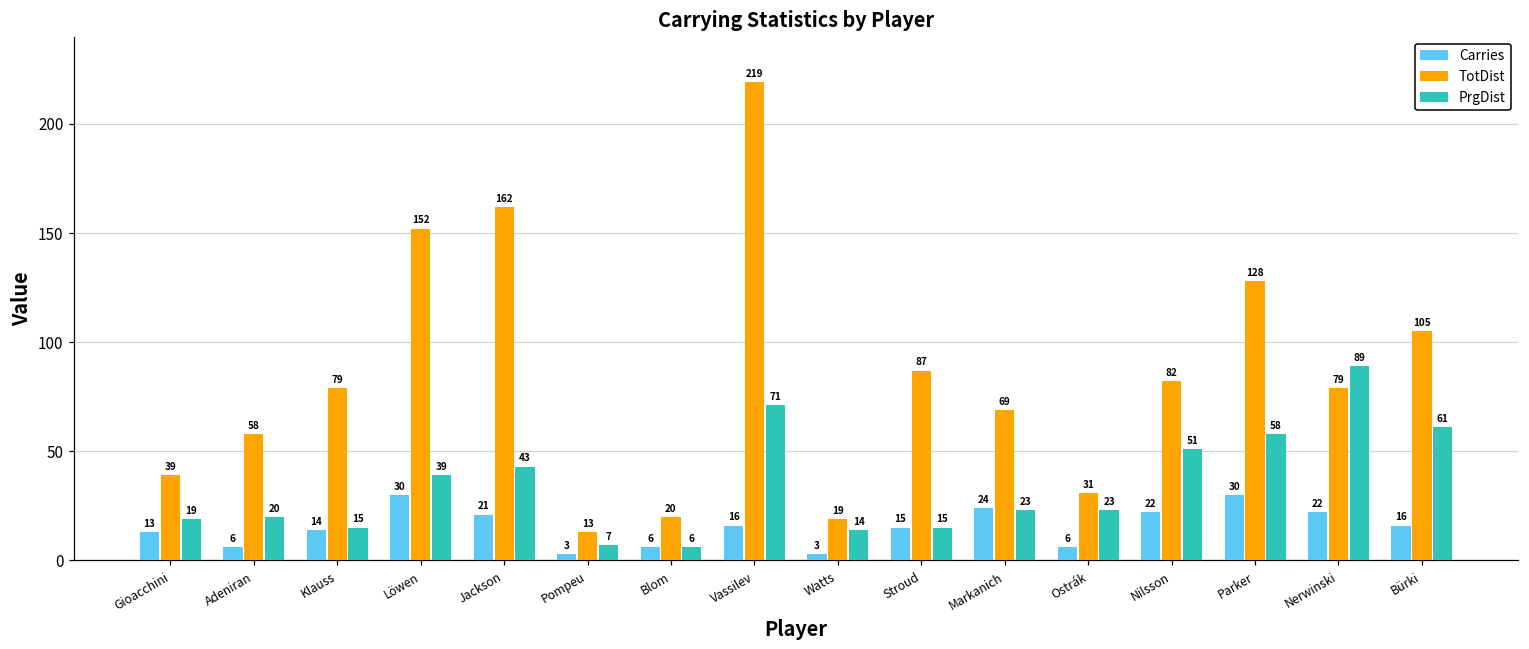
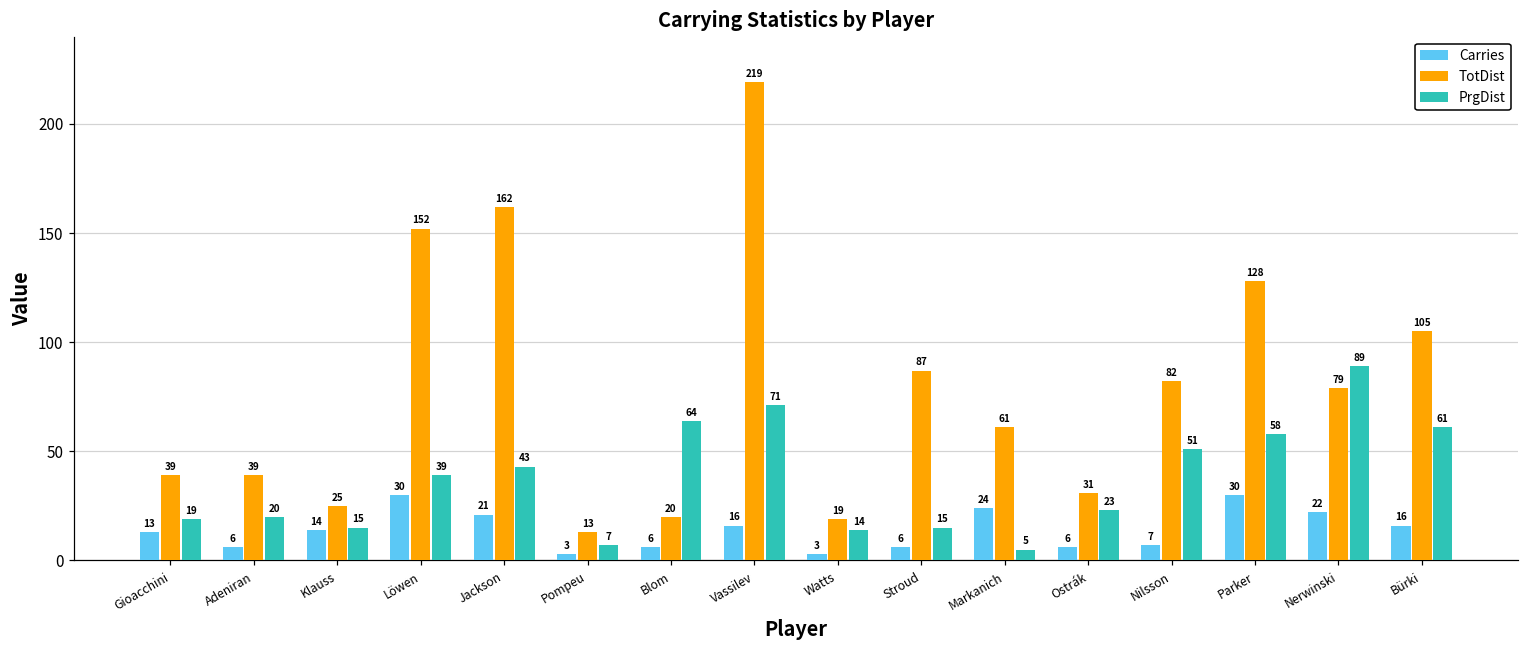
TotDist, Adeniran: 58 -> 39
TotDist, Klauss: 79 -> 25
PrgDist, Blom: 6 -> 64
Carries, Stroud: 15 -> 6
TotDist, Markanich: 69 -> 61
PrgDist, Markanich: 23 -> 5
Carries, Nilsson: 22 -> 7
